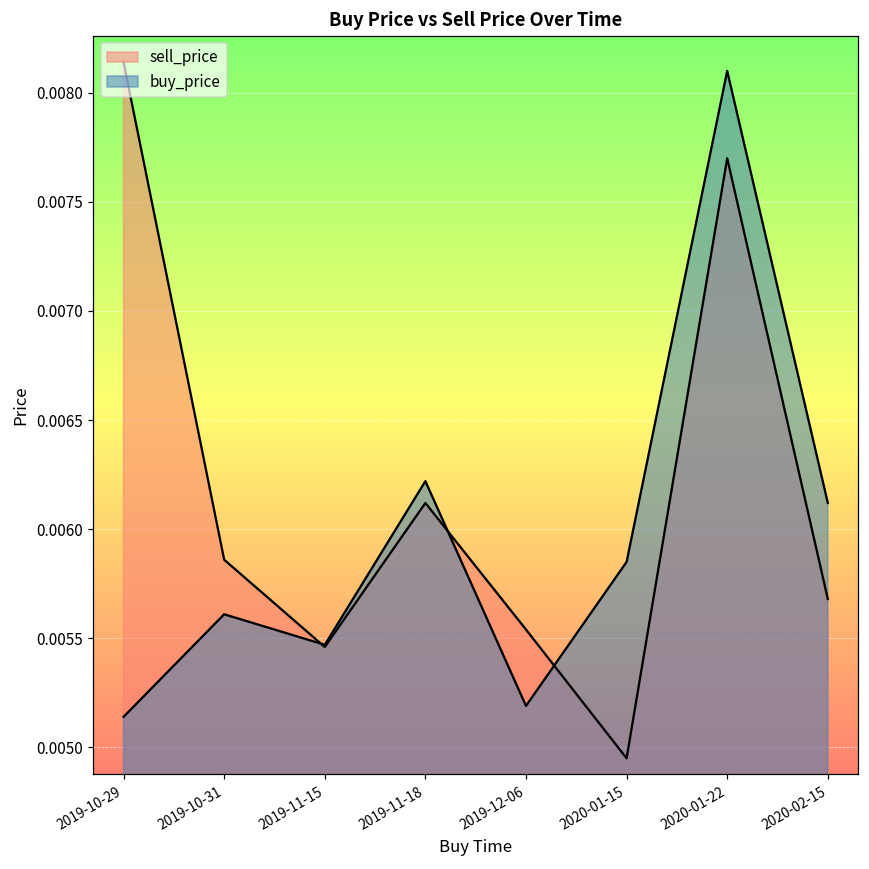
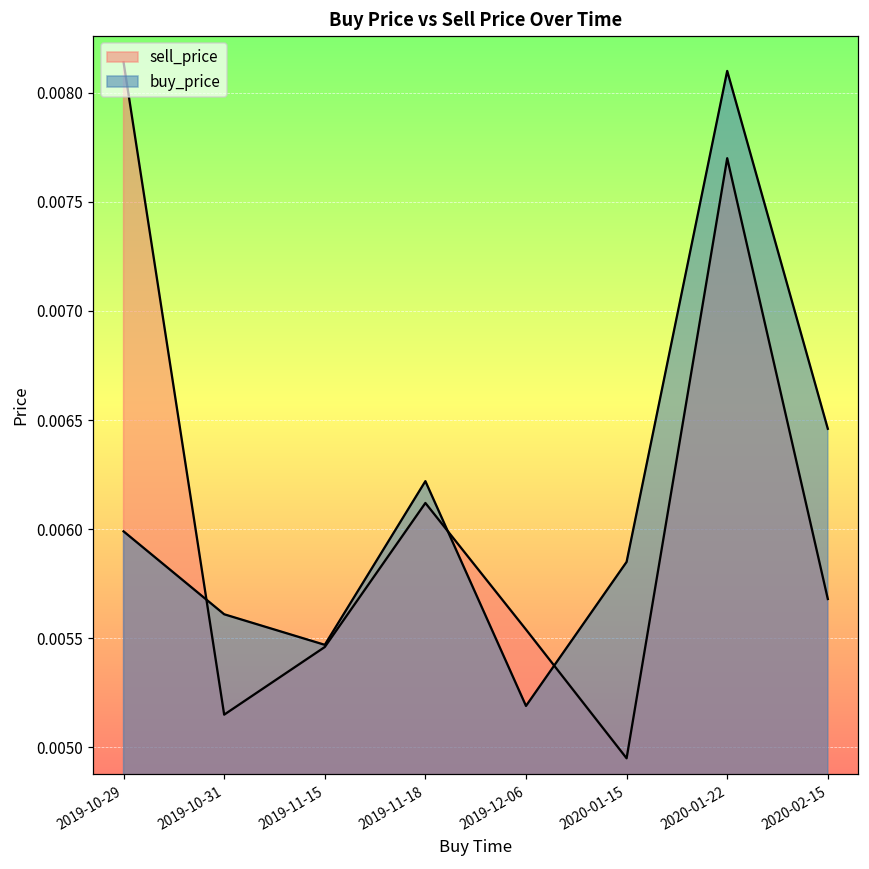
buy_price, 2019-10-29: 0.00514 -> 0.00599
sell_price, 2019-10-31: 0.00586 -> 0.00515
buy_price, 2020-02-15: 0.00612 -> 0.00646
